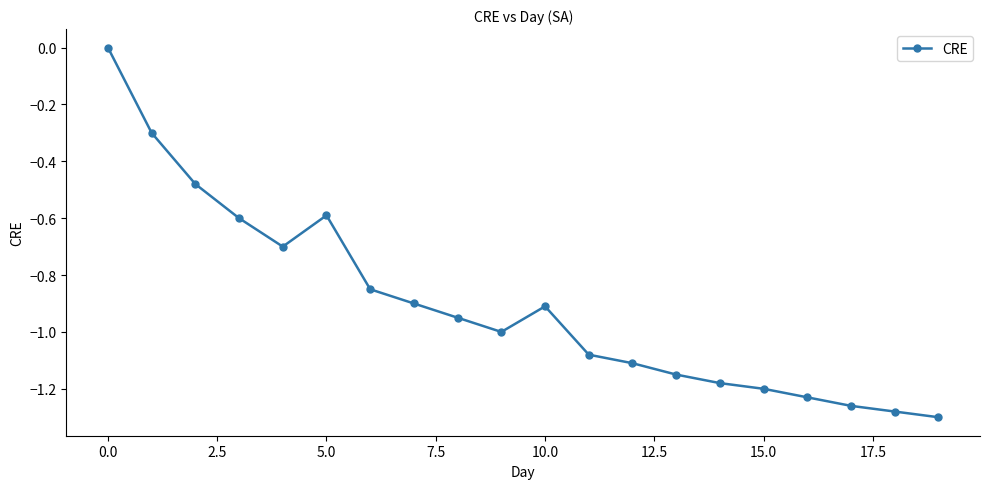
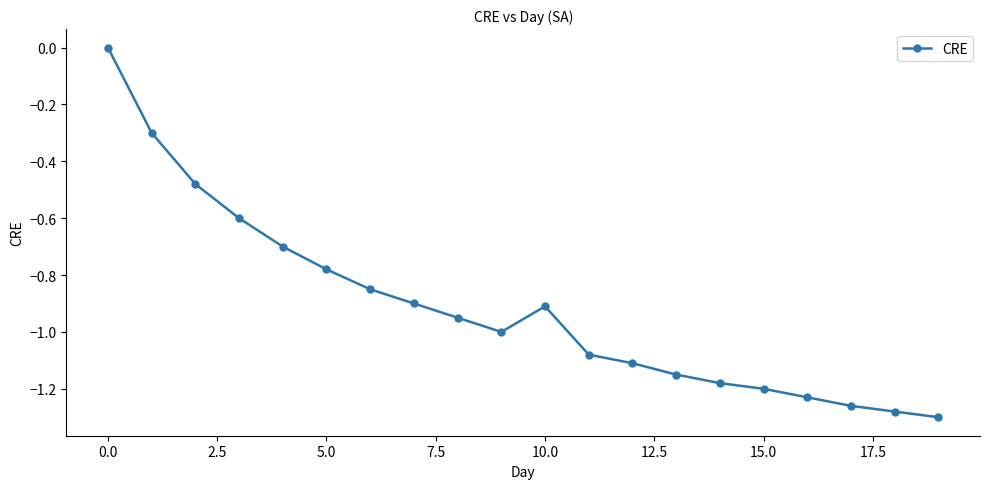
5.0: -0.59 -> -0.78
